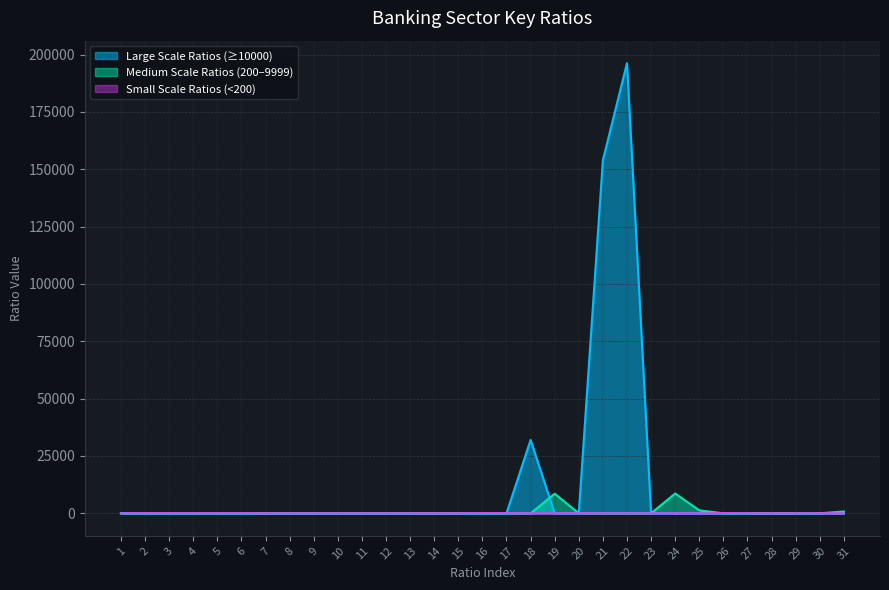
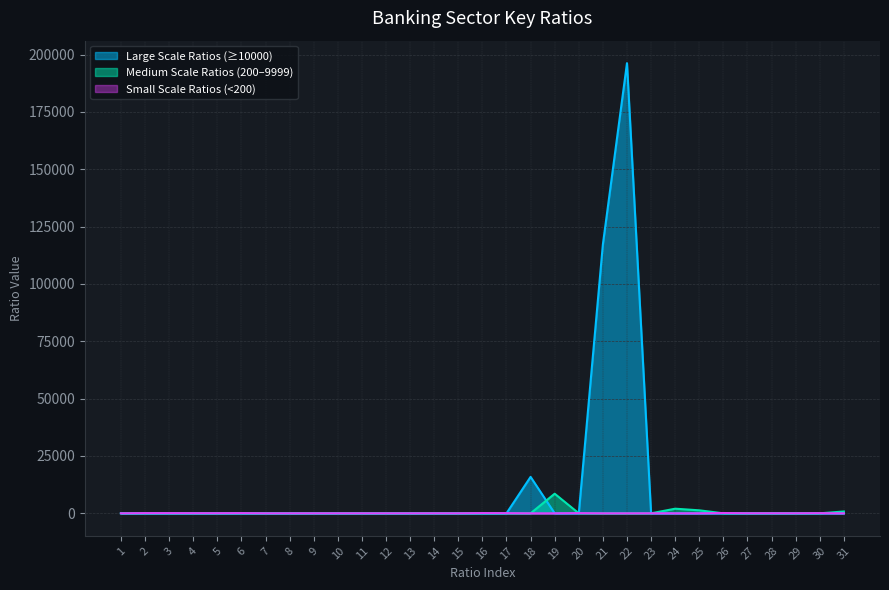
Large Scale Ratios (≥10000), 18: 32000 -> 16000
Large Scale Ratios (≥10000), 21: 154000 -> 117000
Medium Scale Ratios (200–9999), 24: 9000 -> 2000
